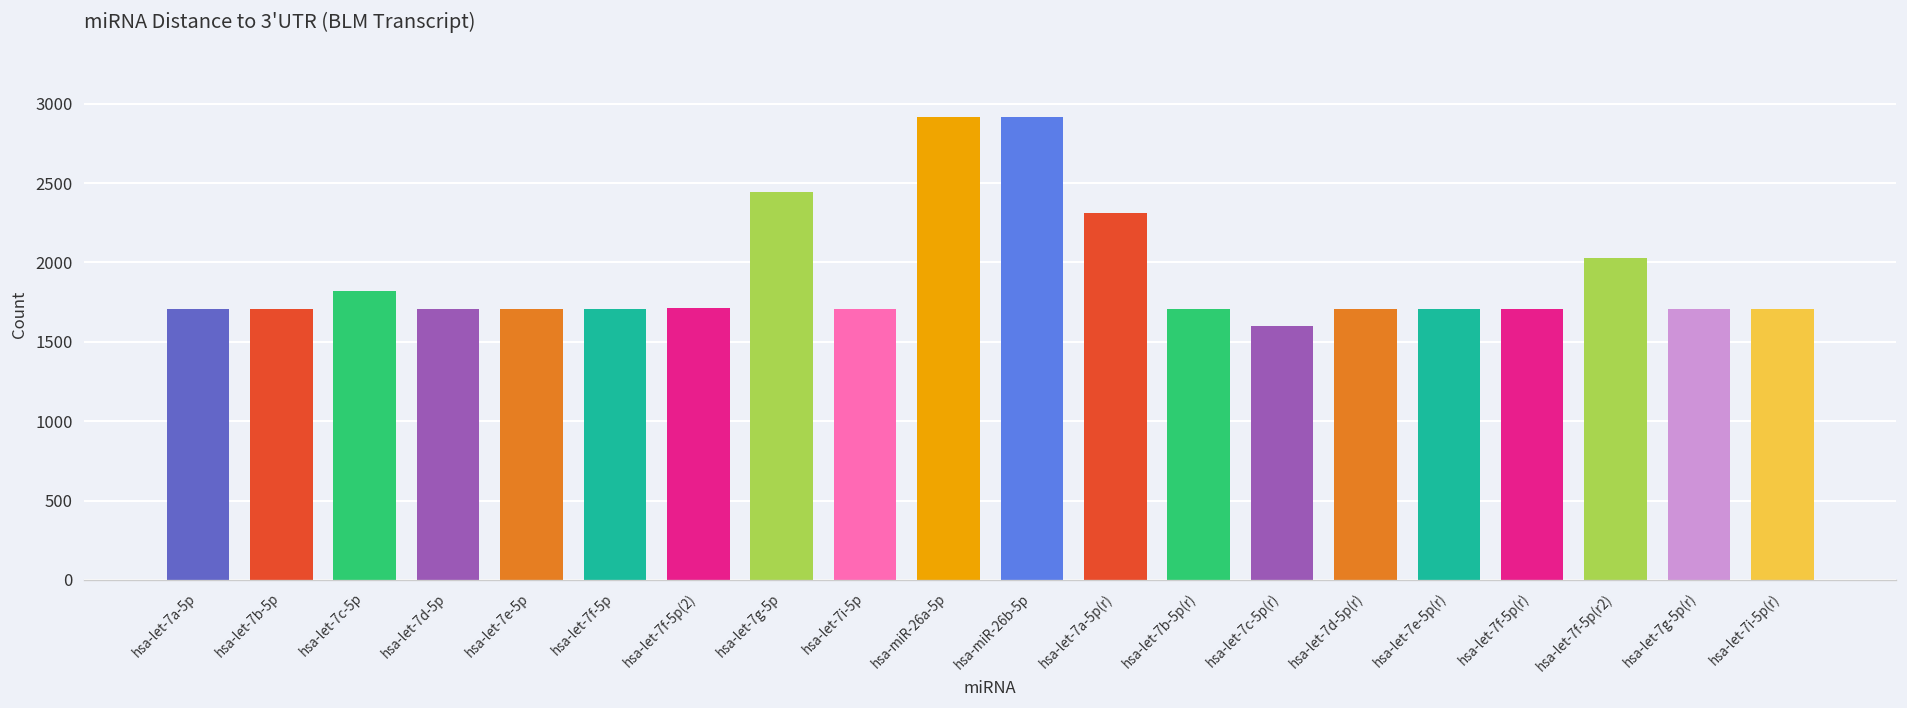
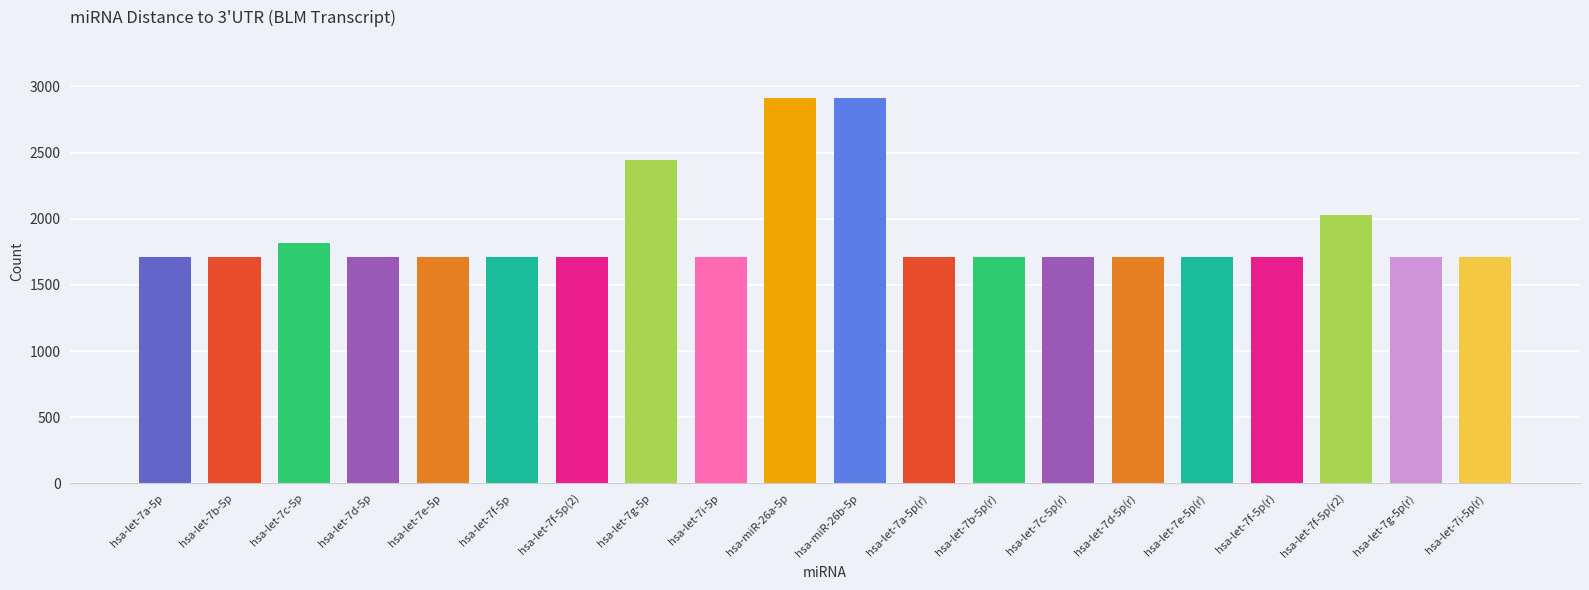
hsa-let-7a-5p(r): 2310 -> 1710
hsa-let-7c-5p(r): 1600 -> 1710
